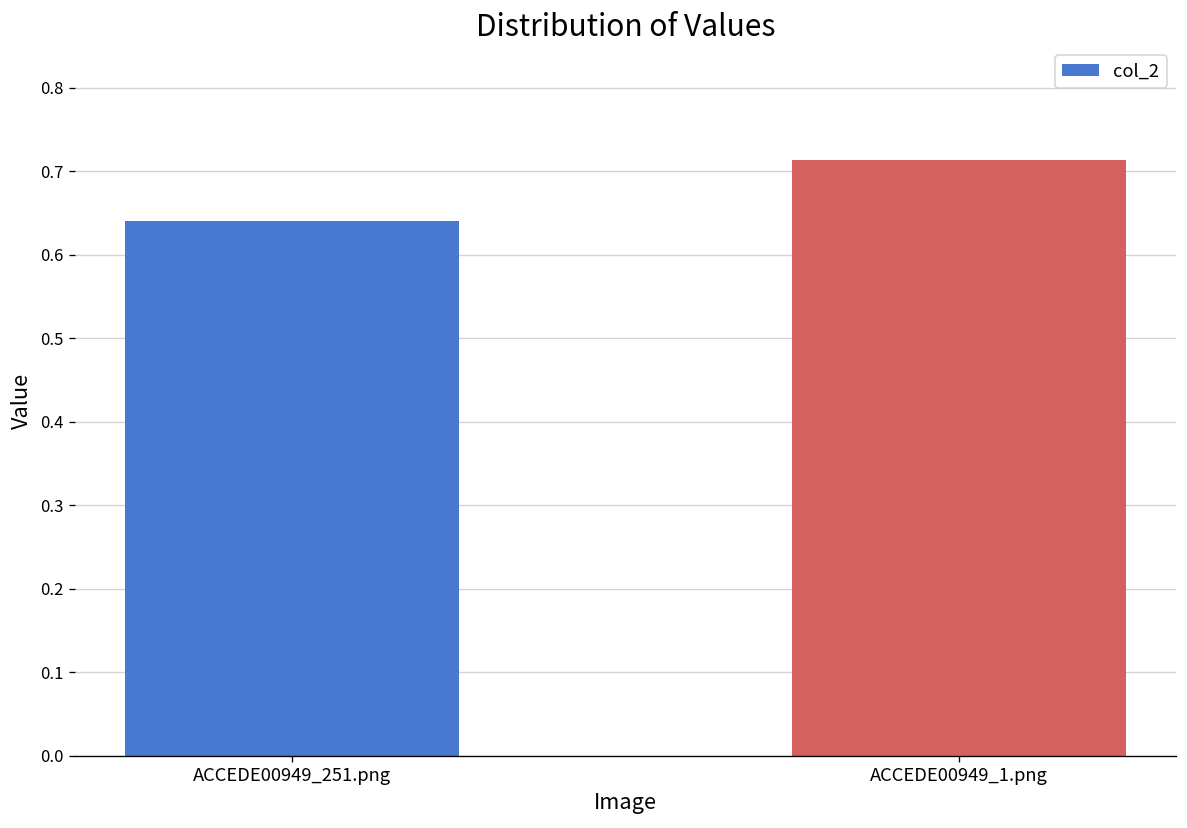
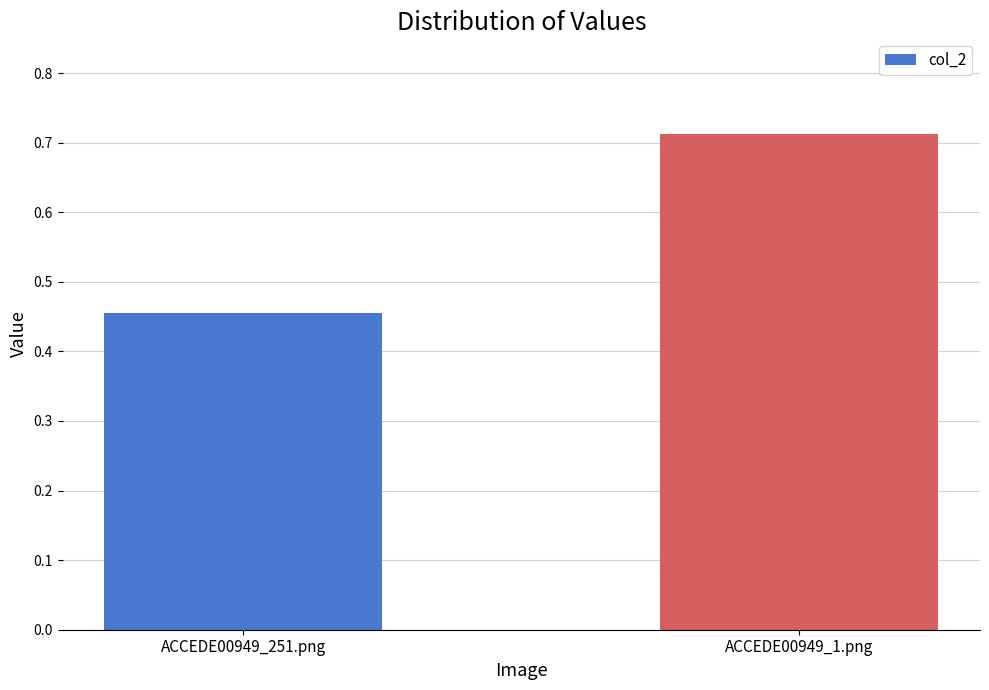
ACCEDE00949_251.png: 0.64 -> 0.45
